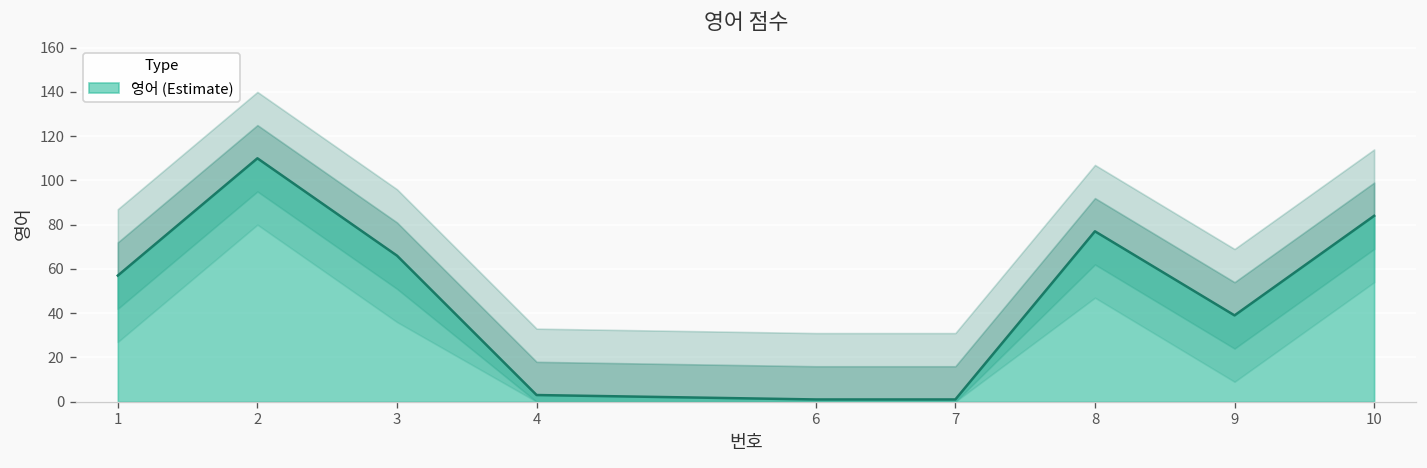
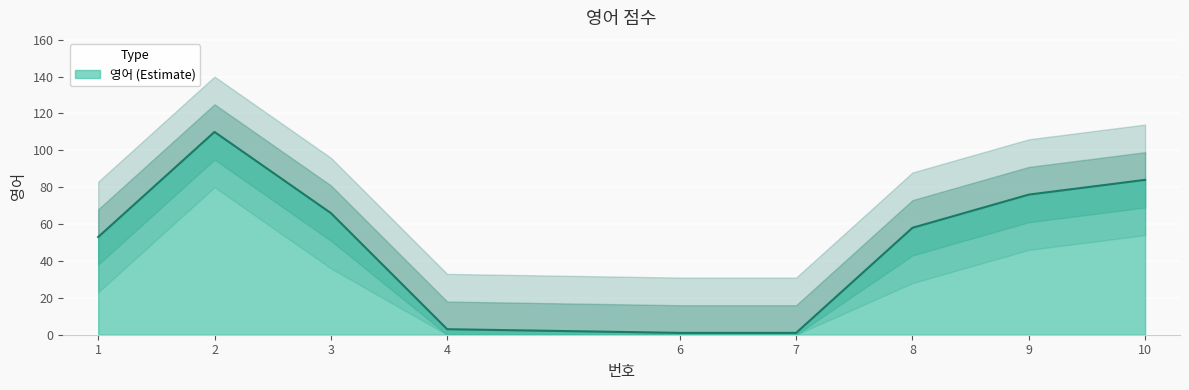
영어 (Estimate), 1: 57 -> 53
영어 (Estimate), 8: 77 -> 58
영어 (Estimate), 9: 39 -> 76
